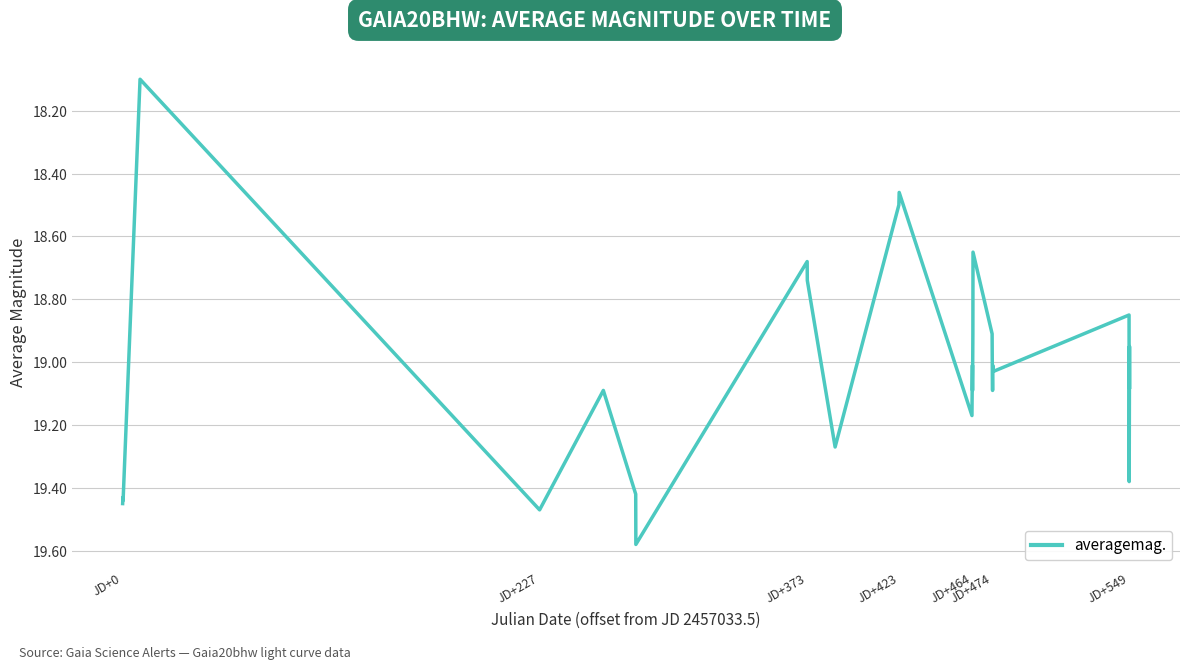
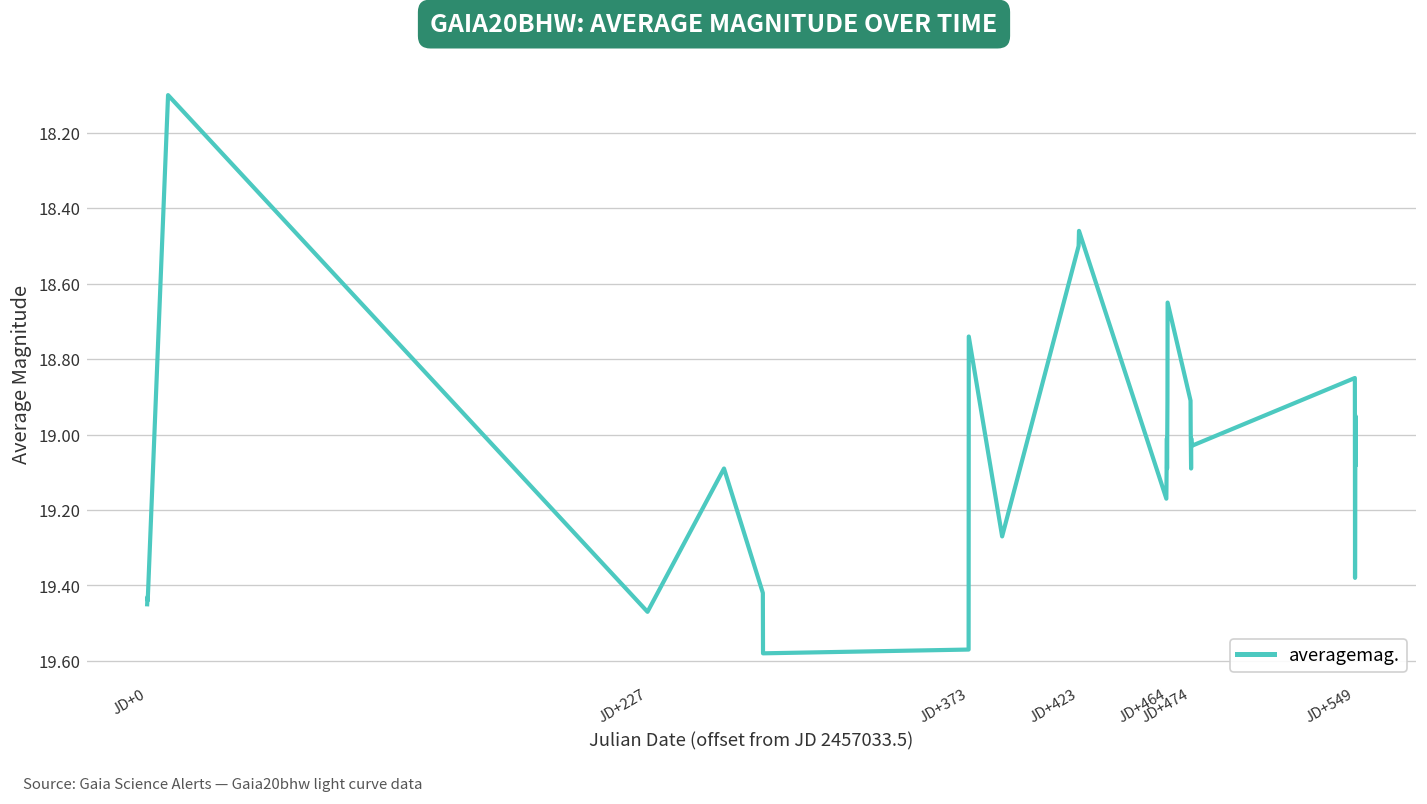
JD+373: 18.68 -> 19.57
